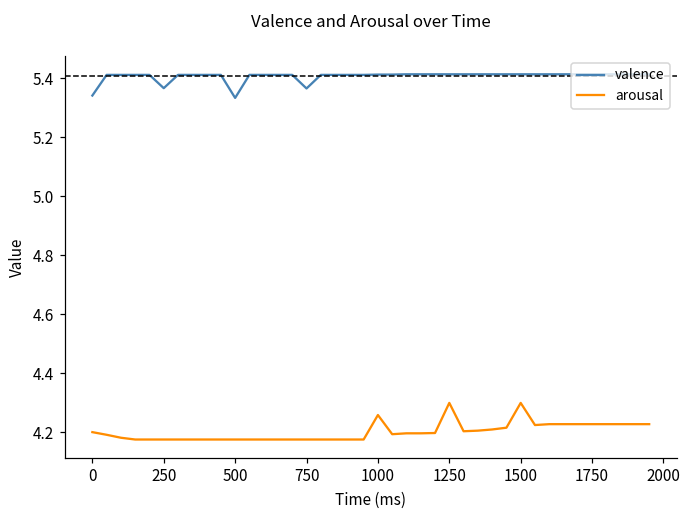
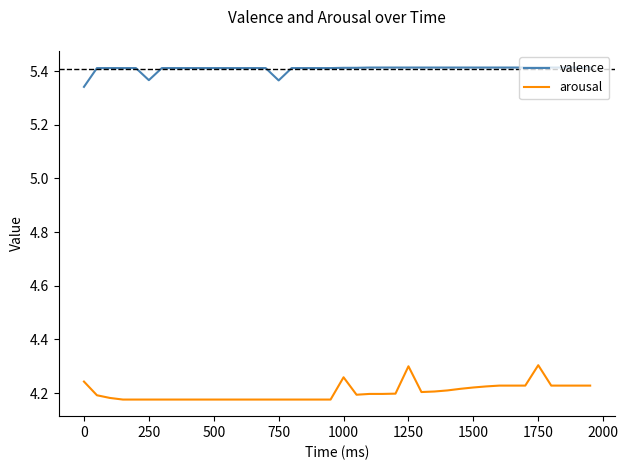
arousal, 0: 4.20 -> 4.24
valence, 500: 5.33 -> 5.41
arousal, 1500: 4.30 -> 4.22
arousal, 1750: 4.23 -> 4.30
